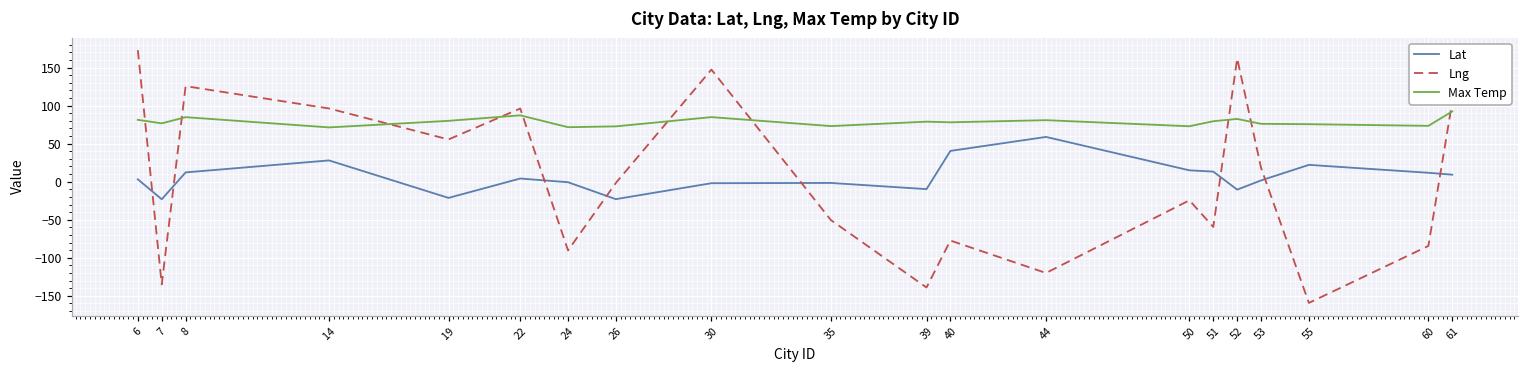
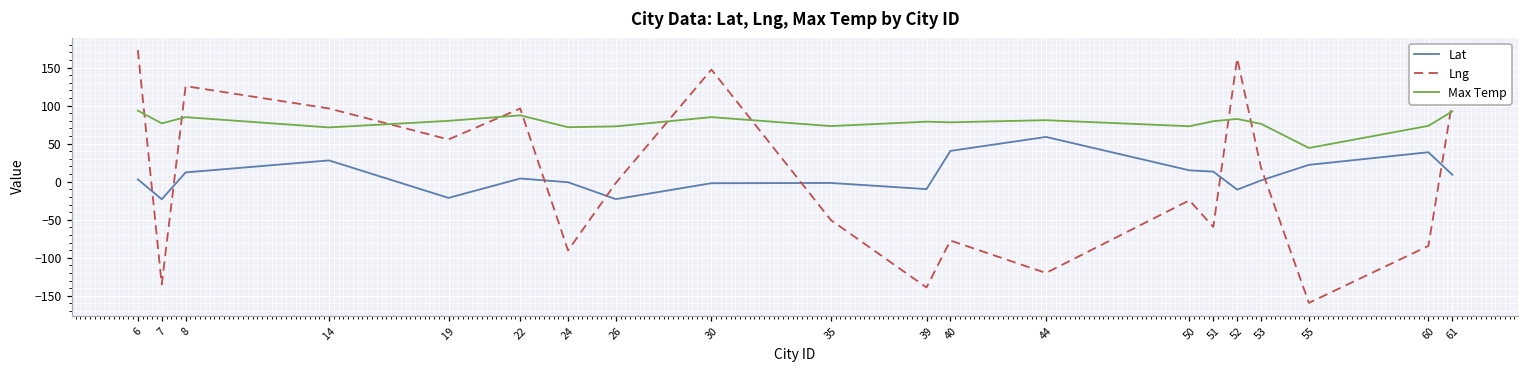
Max Temp, 6: 80 -> 90
Max Temp, 55: 80 -> 40
Lat, 60: 10 -> 40
